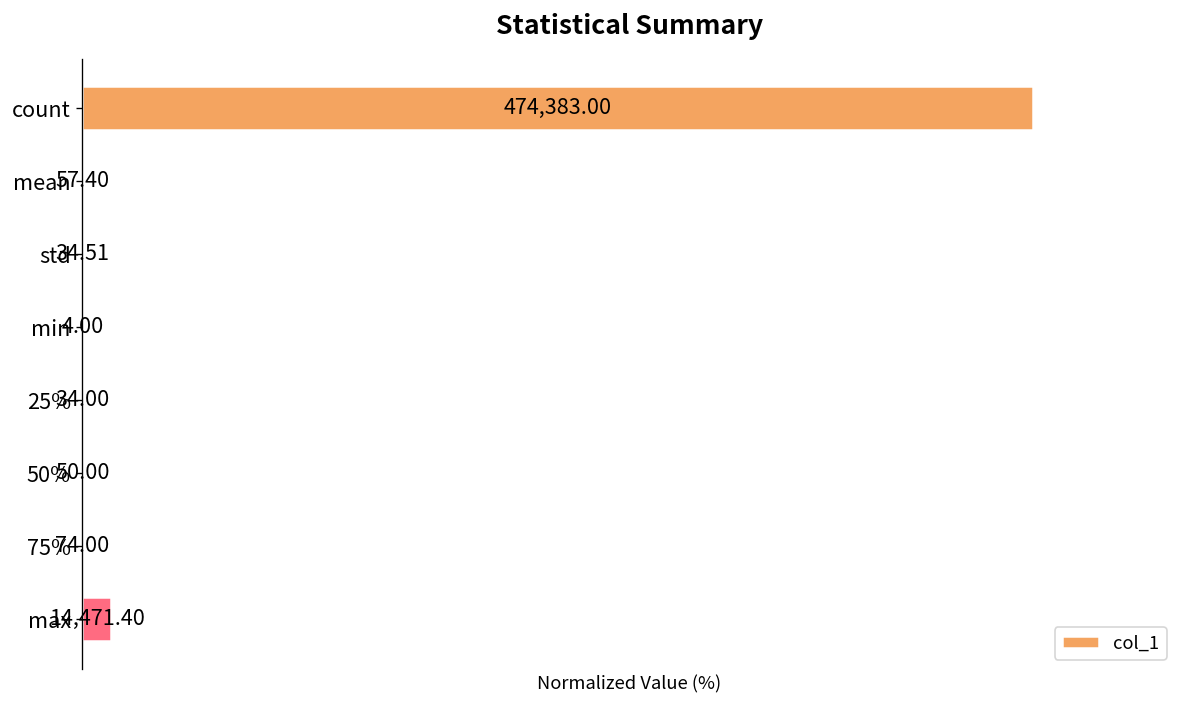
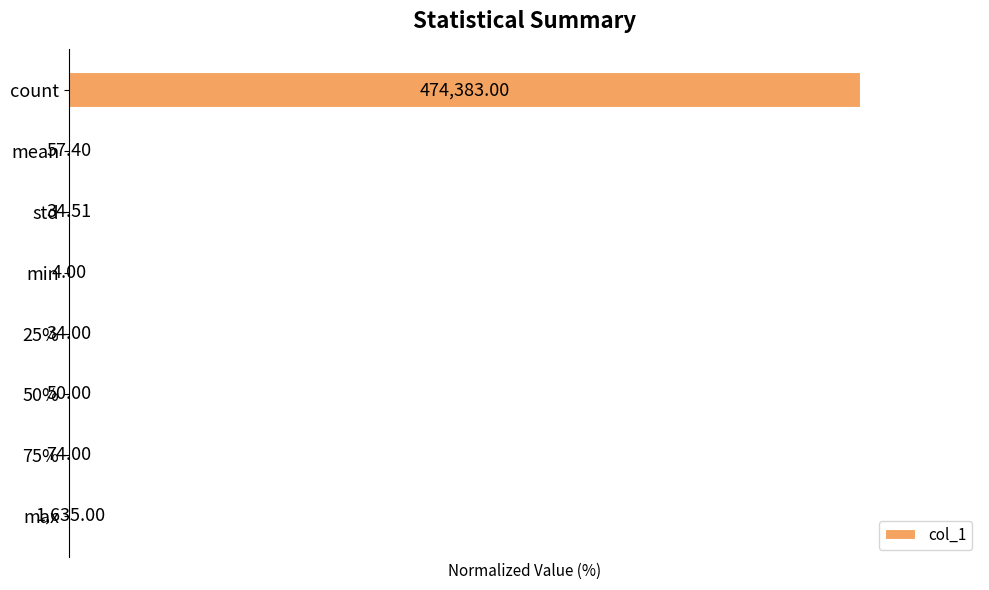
max: 14,471.40 -> 1,635.00
